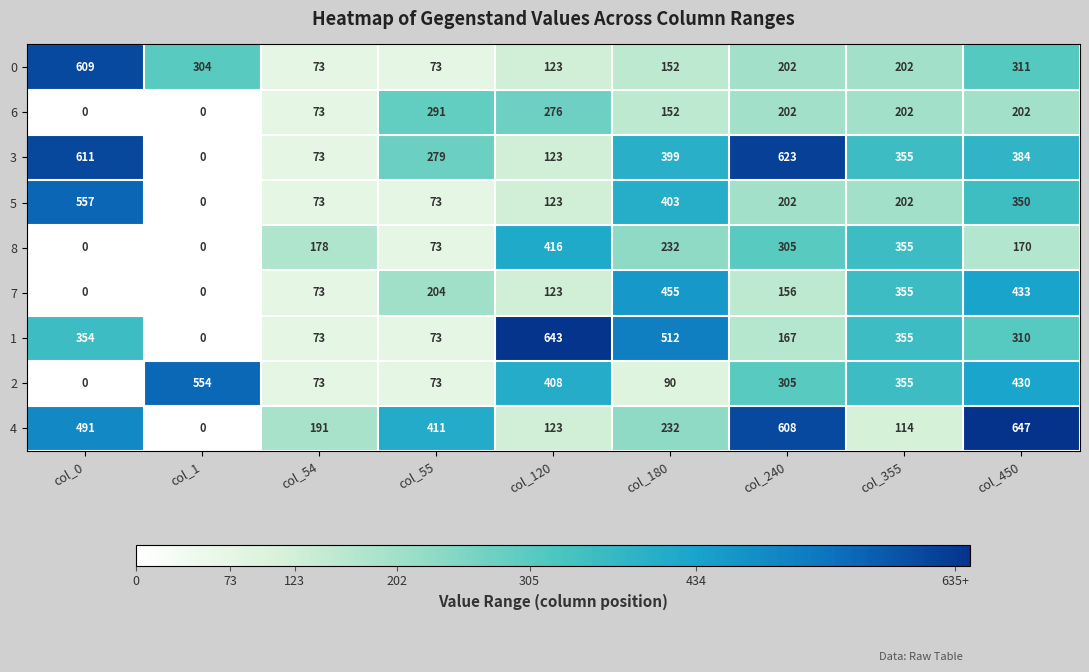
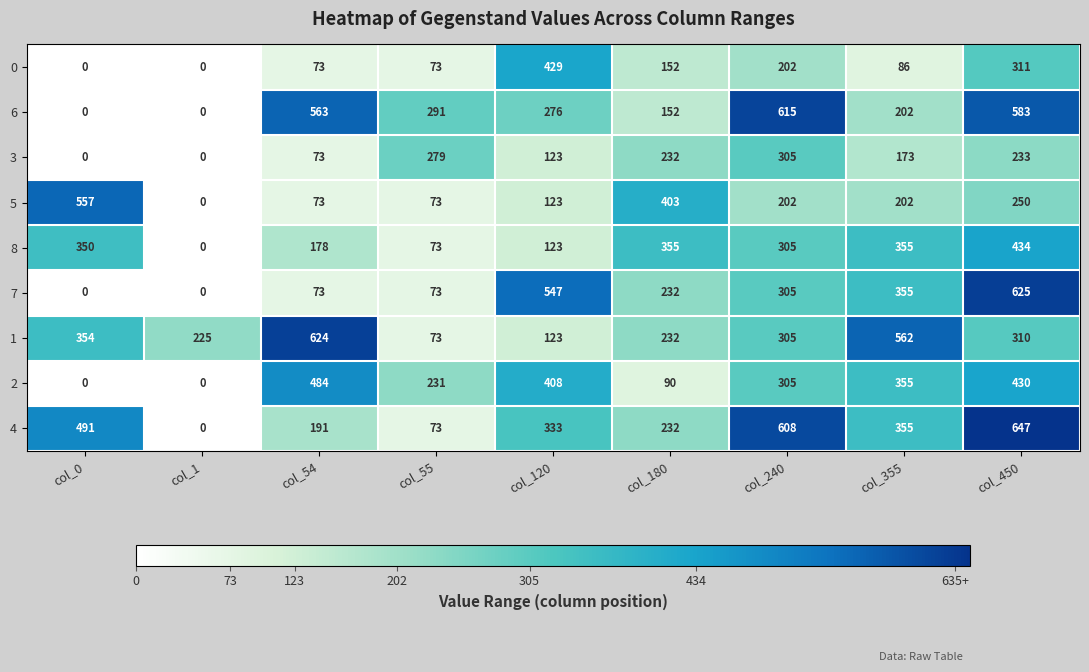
0, col_0: 609 -> 0
0, col_1: 304 -> 0
0, col_120: 123 -> 429
0, col_355: 202 -> 86
6, col_54: 73 -> 563
6, col_240: 202 -> 615
6, col_450: 202 -> 583
3, col_0: 611 -> 0
3, col_180: 399 -> 232
3, col_240: 623 -> 305
3, col_355: 355 -> 173
3, col_450: 384 -> 233
5, col_450: 350 -> 250
8, col_0: 0 -> 350
8, col_120: 416 -> 123
8, col_180: 232 -> 355
8, col_450: 170 -> 434
7, col_55: 204 -> 73
7, col_120: 123 -> 547
7, col_180: 455 -> 232
7, col_240: 156 -> 305
7, col_450: 433 -> 625
1, col_1: 0 -> 225
1, col_54: 73 -> 624
1, col_120: 643 -> 123
1, col_180: 512 -> 232
1, col_240: 167 -> 305
1, col_355: 355 -> 562
2, col_1: 554 -> 0
2, col_54: 73 -> 484
2, col_55: 73 -> 231
4, col_55: 411 -> 73
4, col_120: 123 -> 333
4, col_355: 114 -> 355
